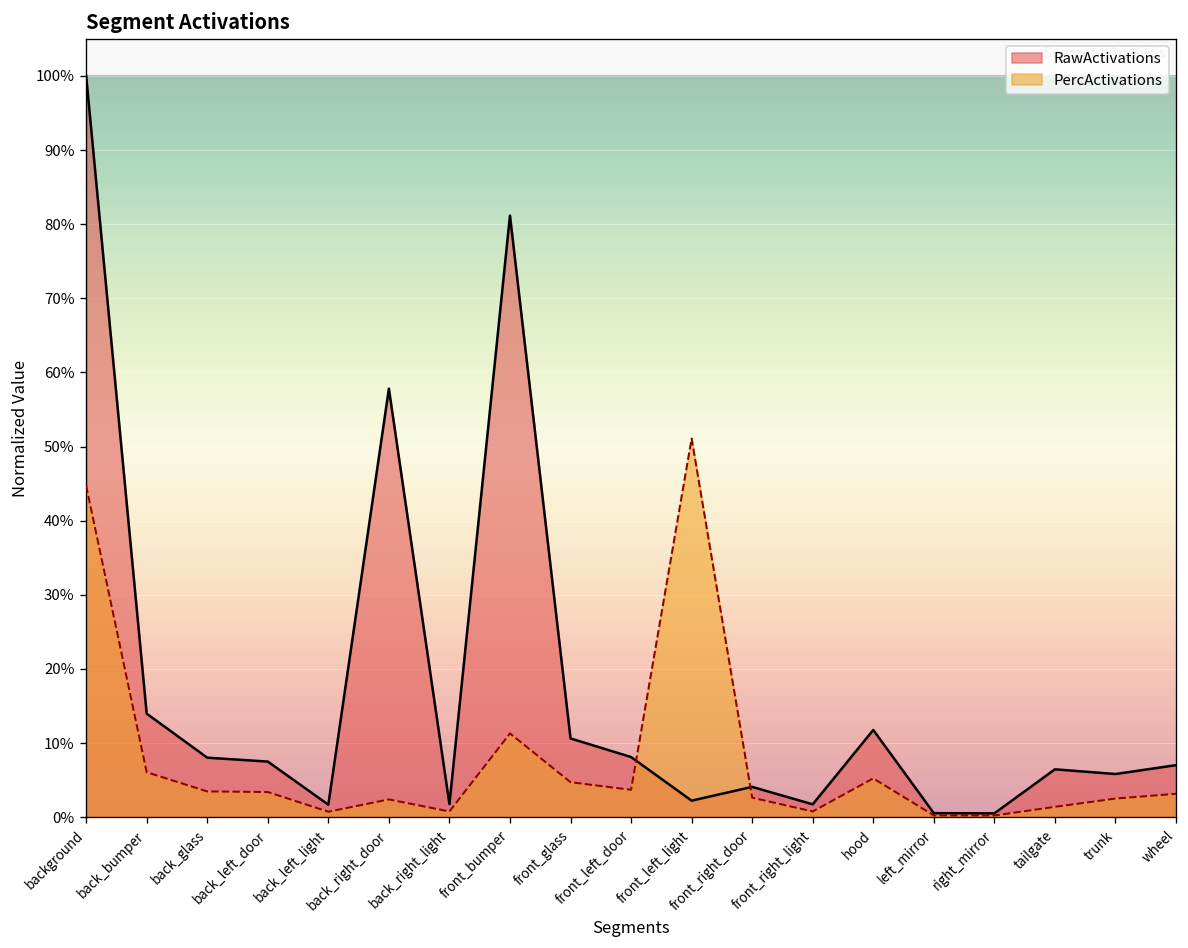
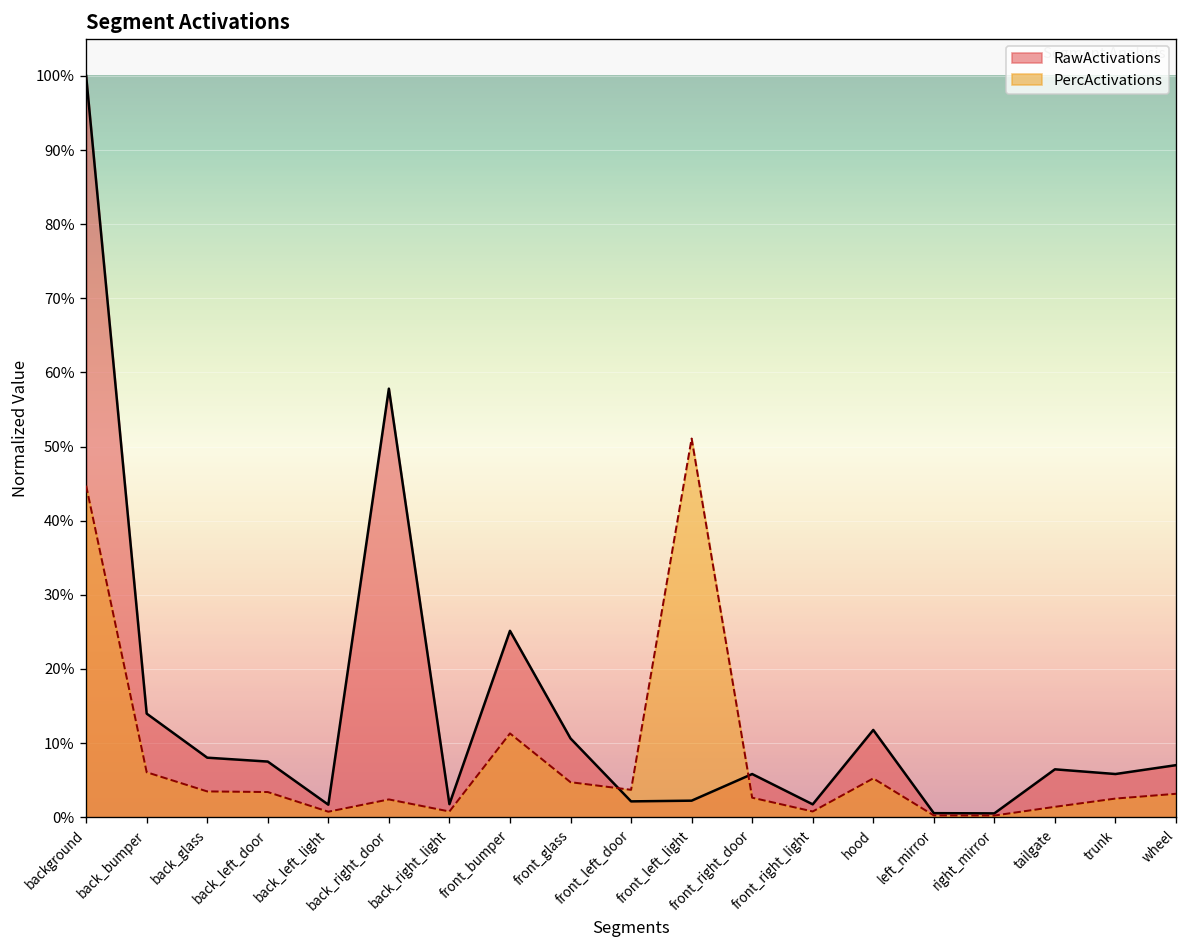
RawActivations, front_bumper: 81% -> 25%
RawActivations, front_left_door: 8% -> 2%
RawActivations, front_right_door: 4% -> 6%
